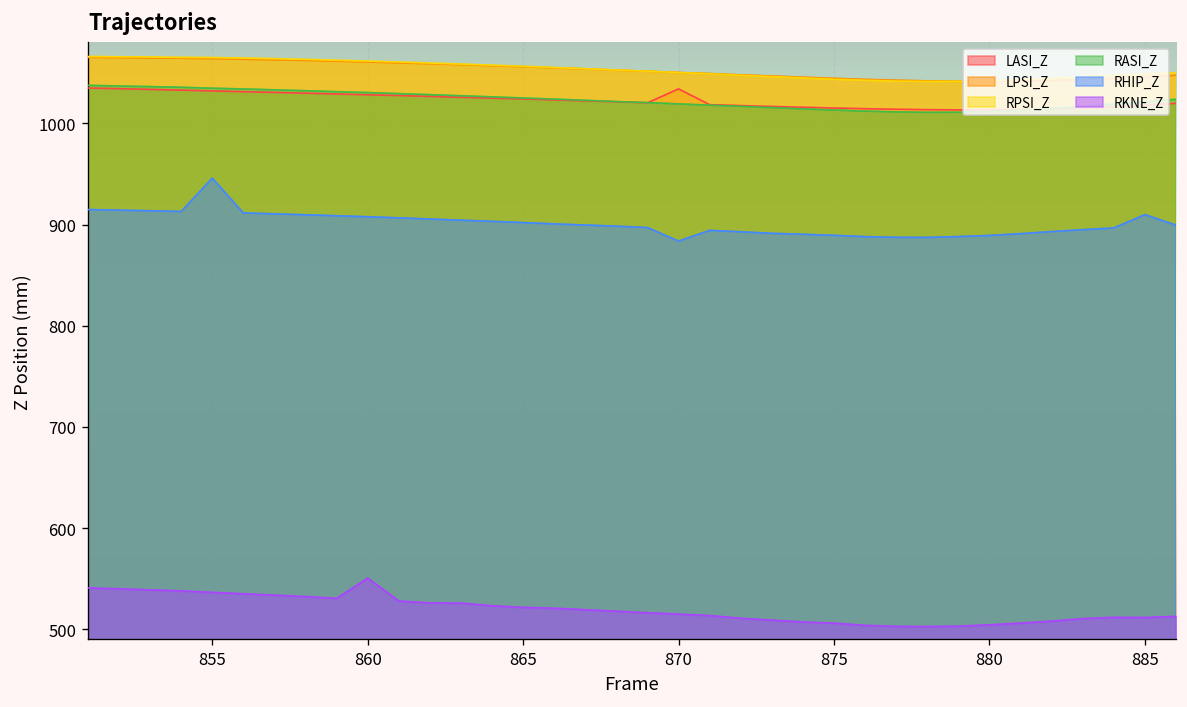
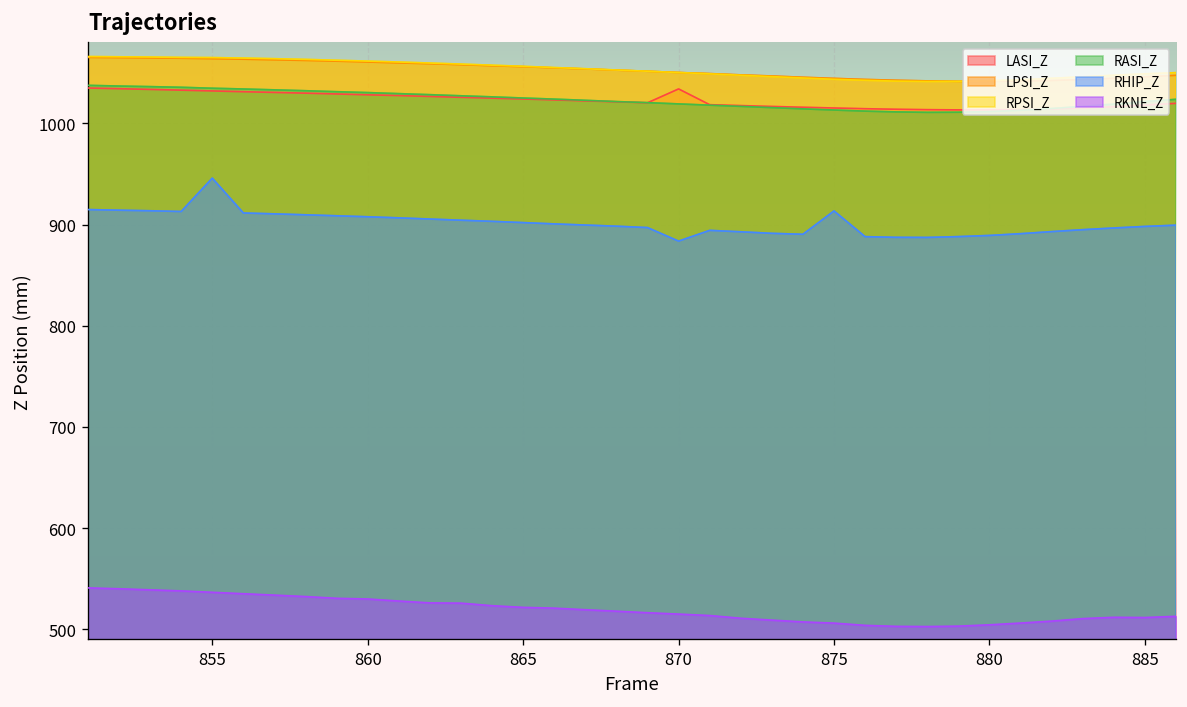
RKNE_Z, 860: 550 -> 530
RHIP_Z, 875: 890 -> 910
RHIP_Z, 885: 910 -> 900
